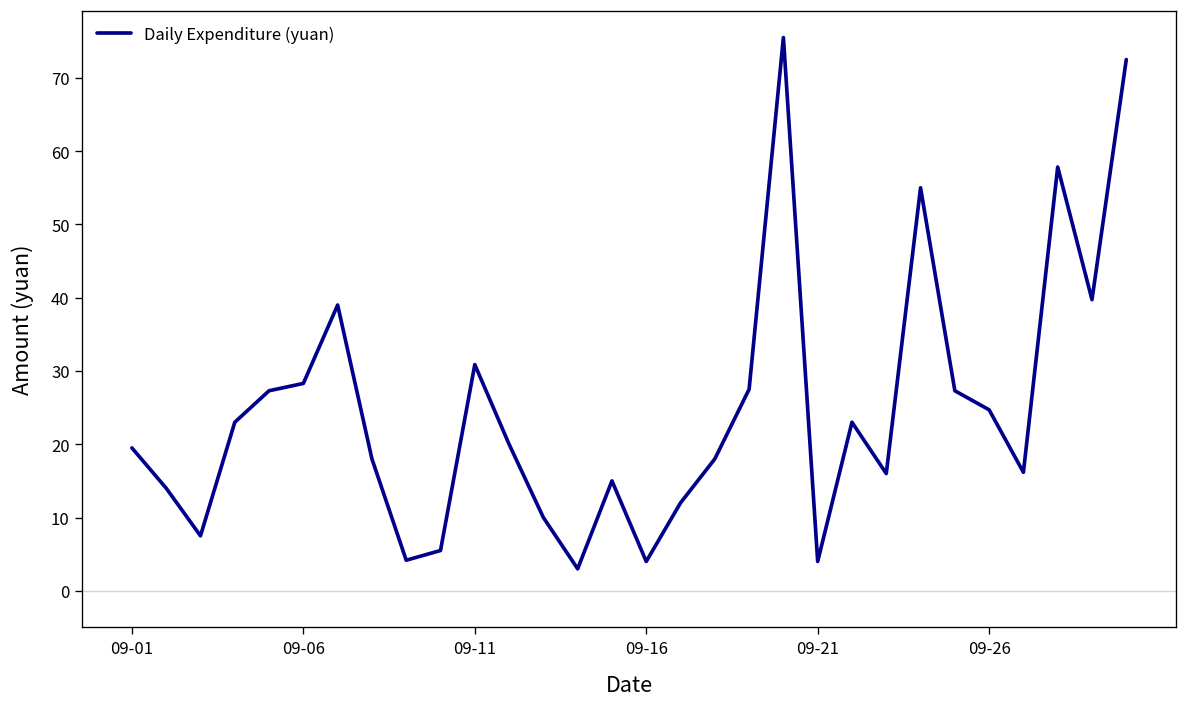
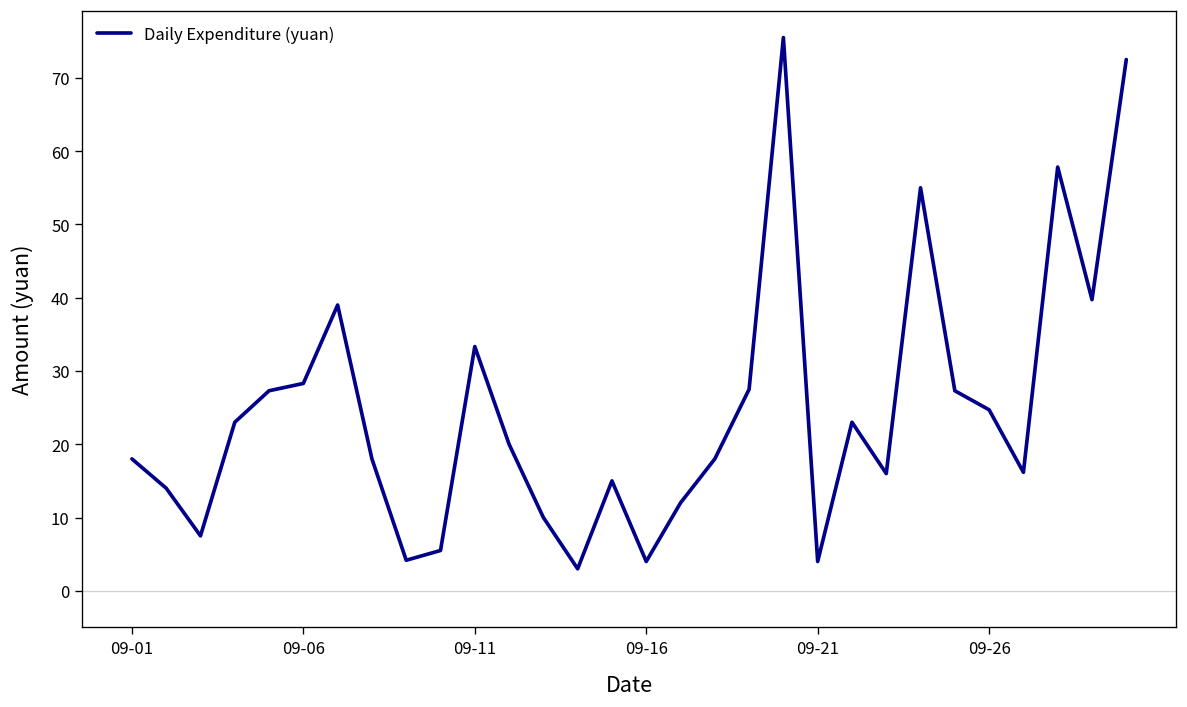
09-01: 20 -> 18
09-11: 31 -> 33
